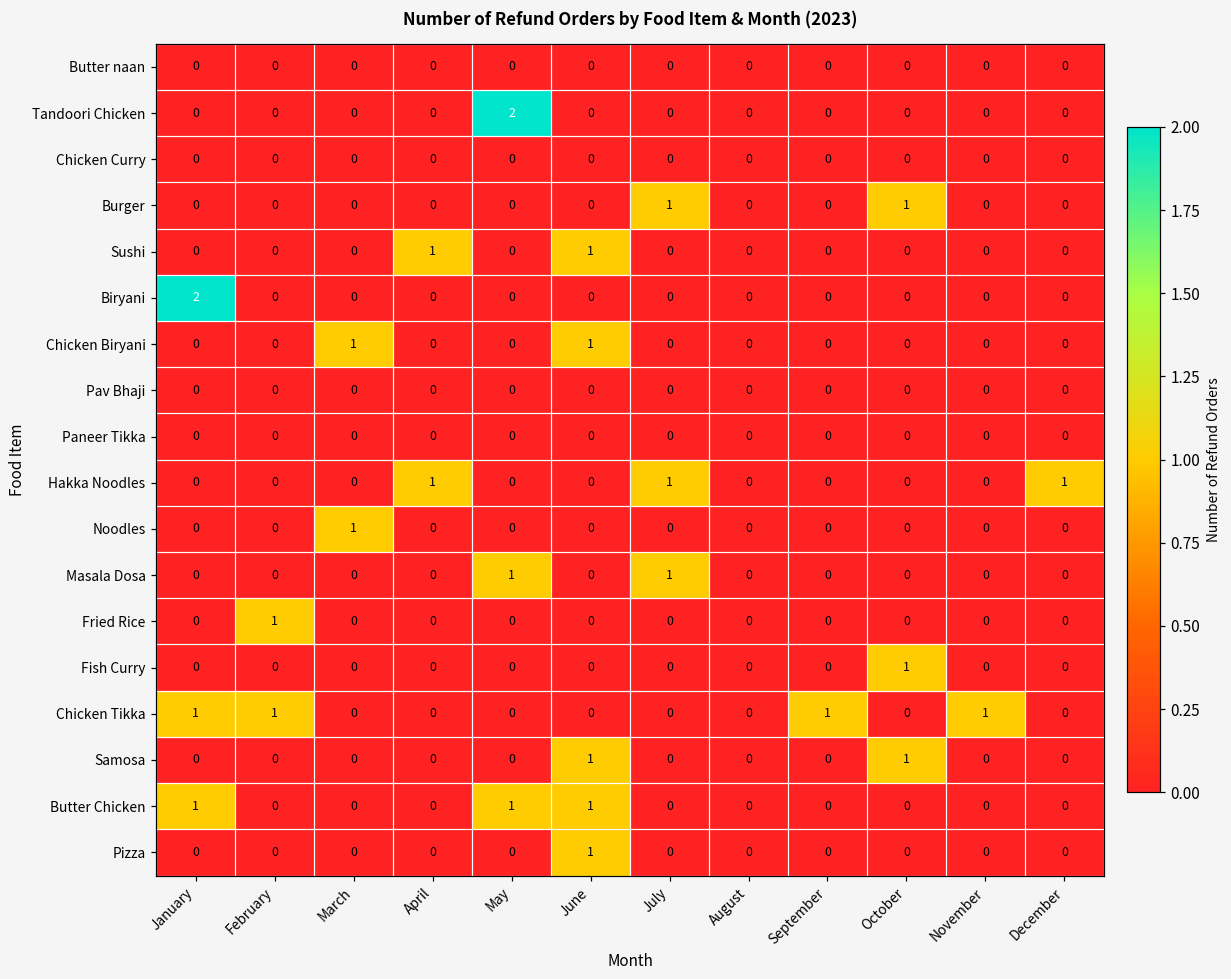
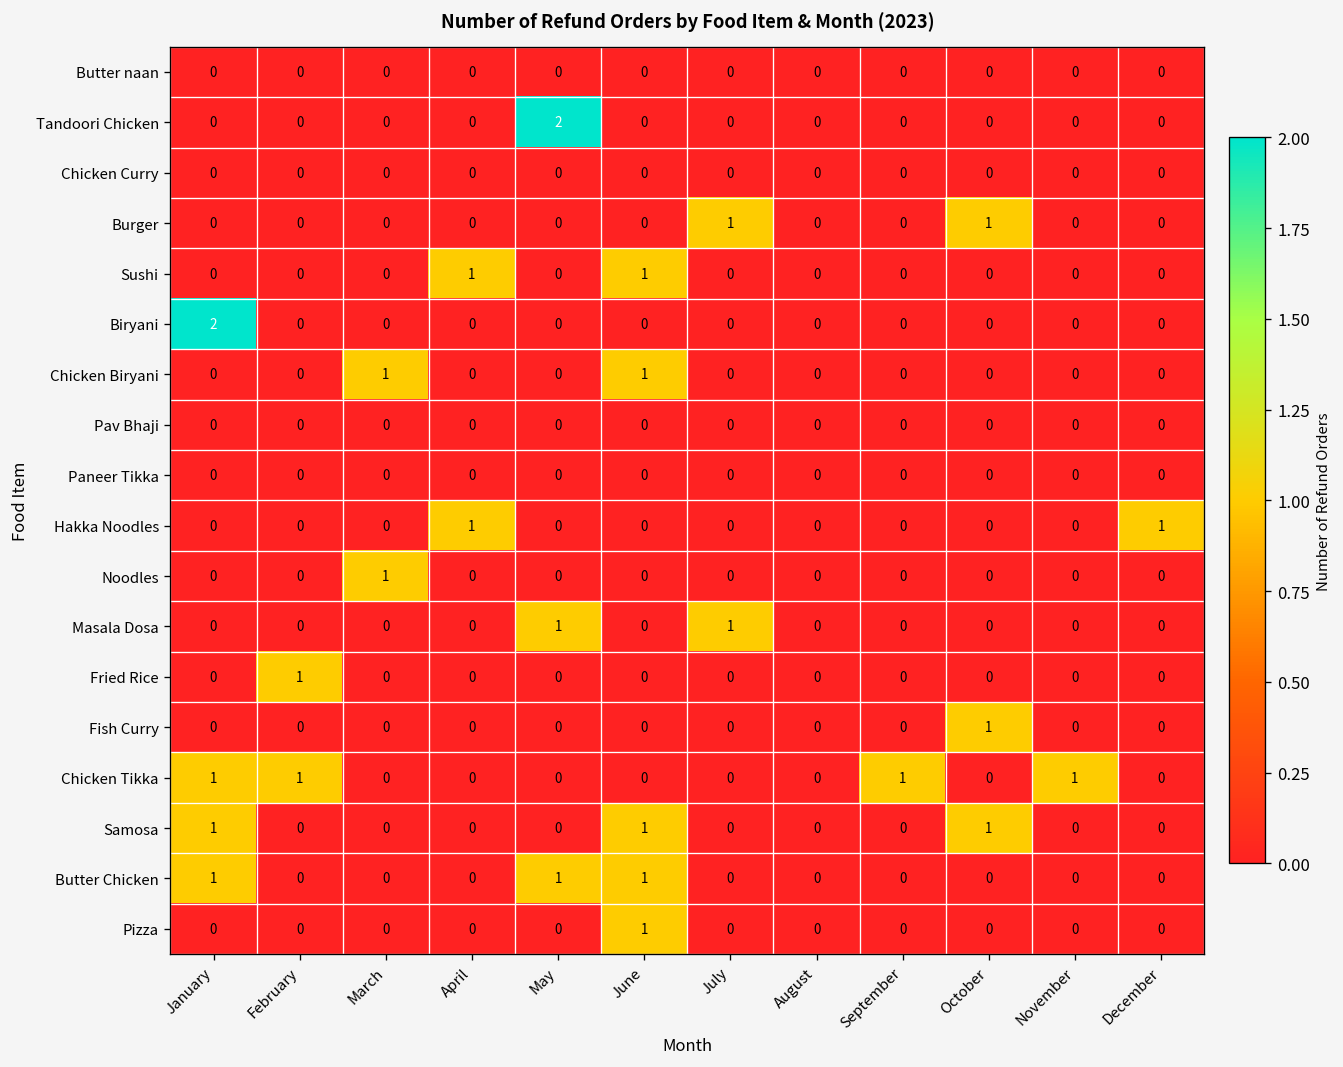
Hakka Noodles, July: 1 -> 0
Samosa, January: 0 -> 1
